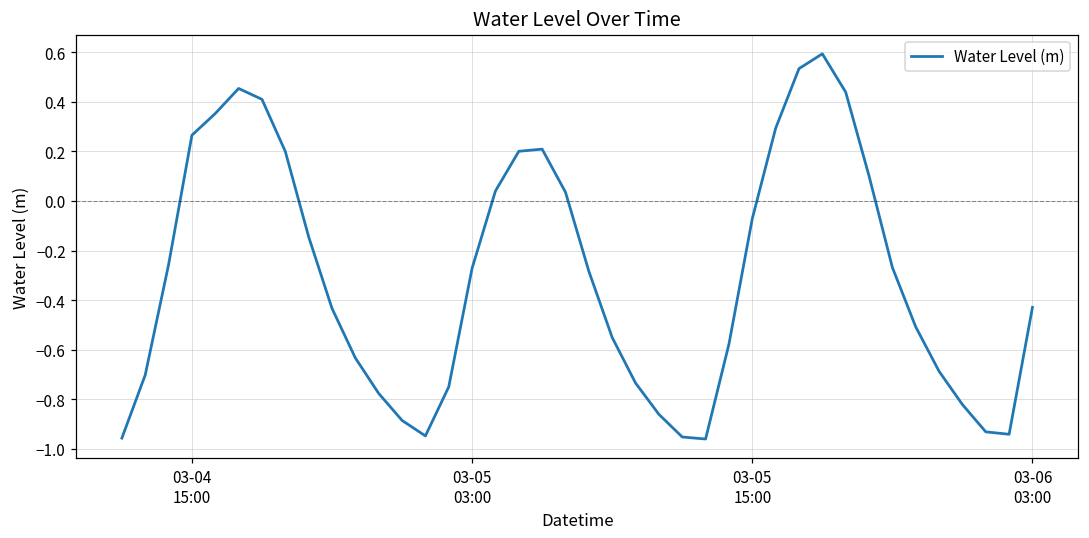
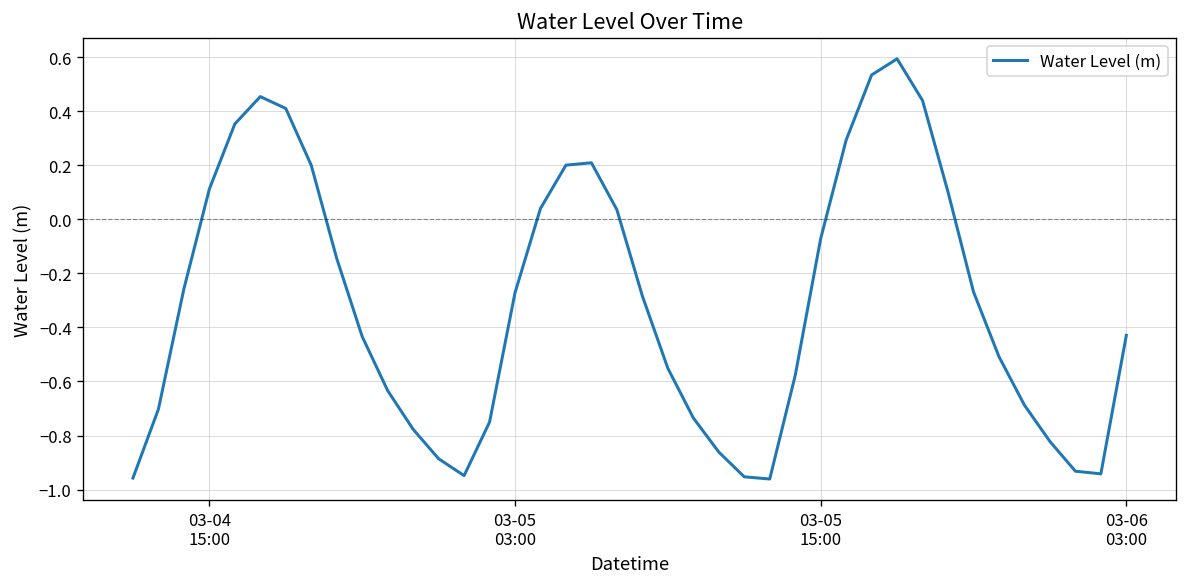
03-04 15:00: 0.27 -> 0.11
